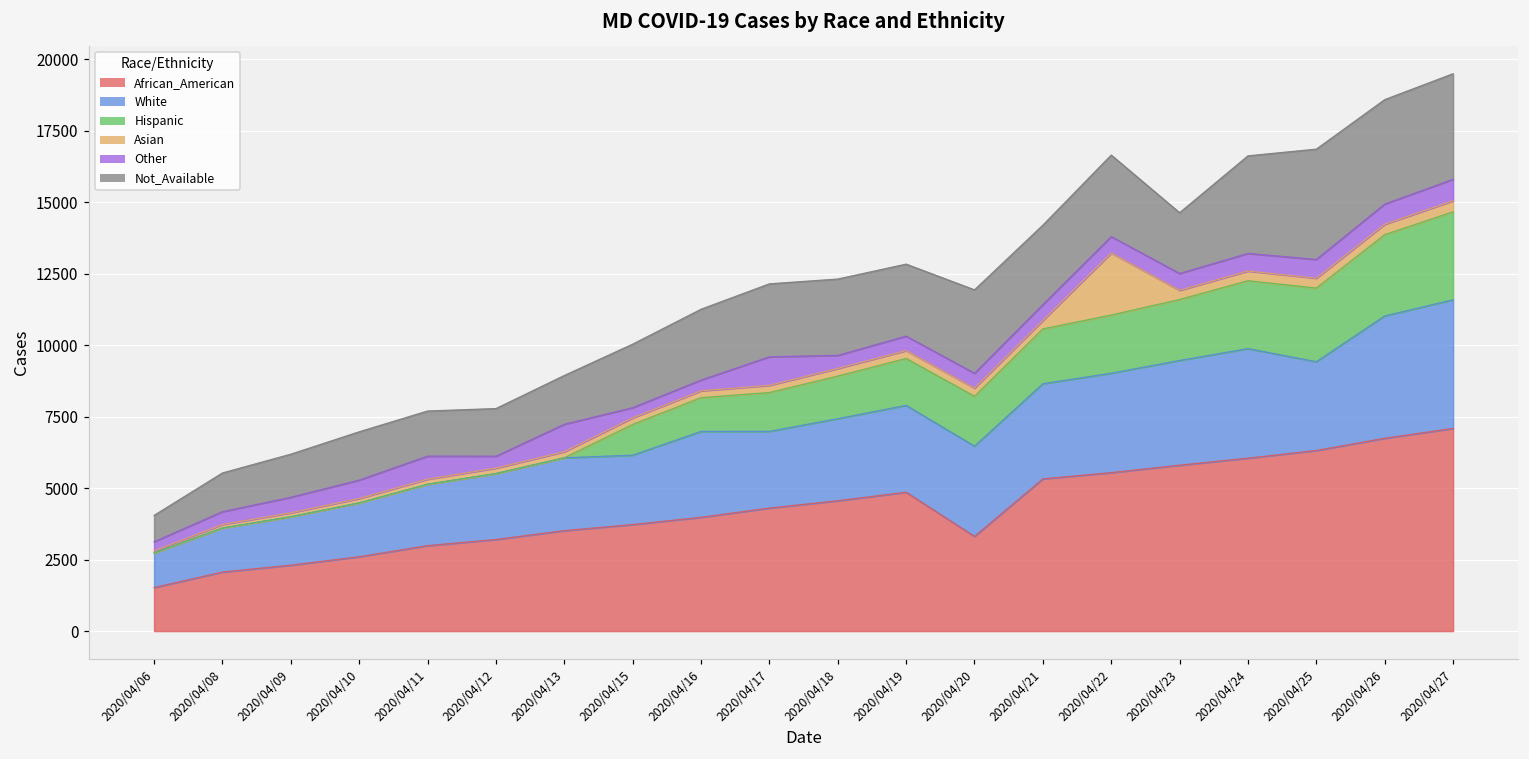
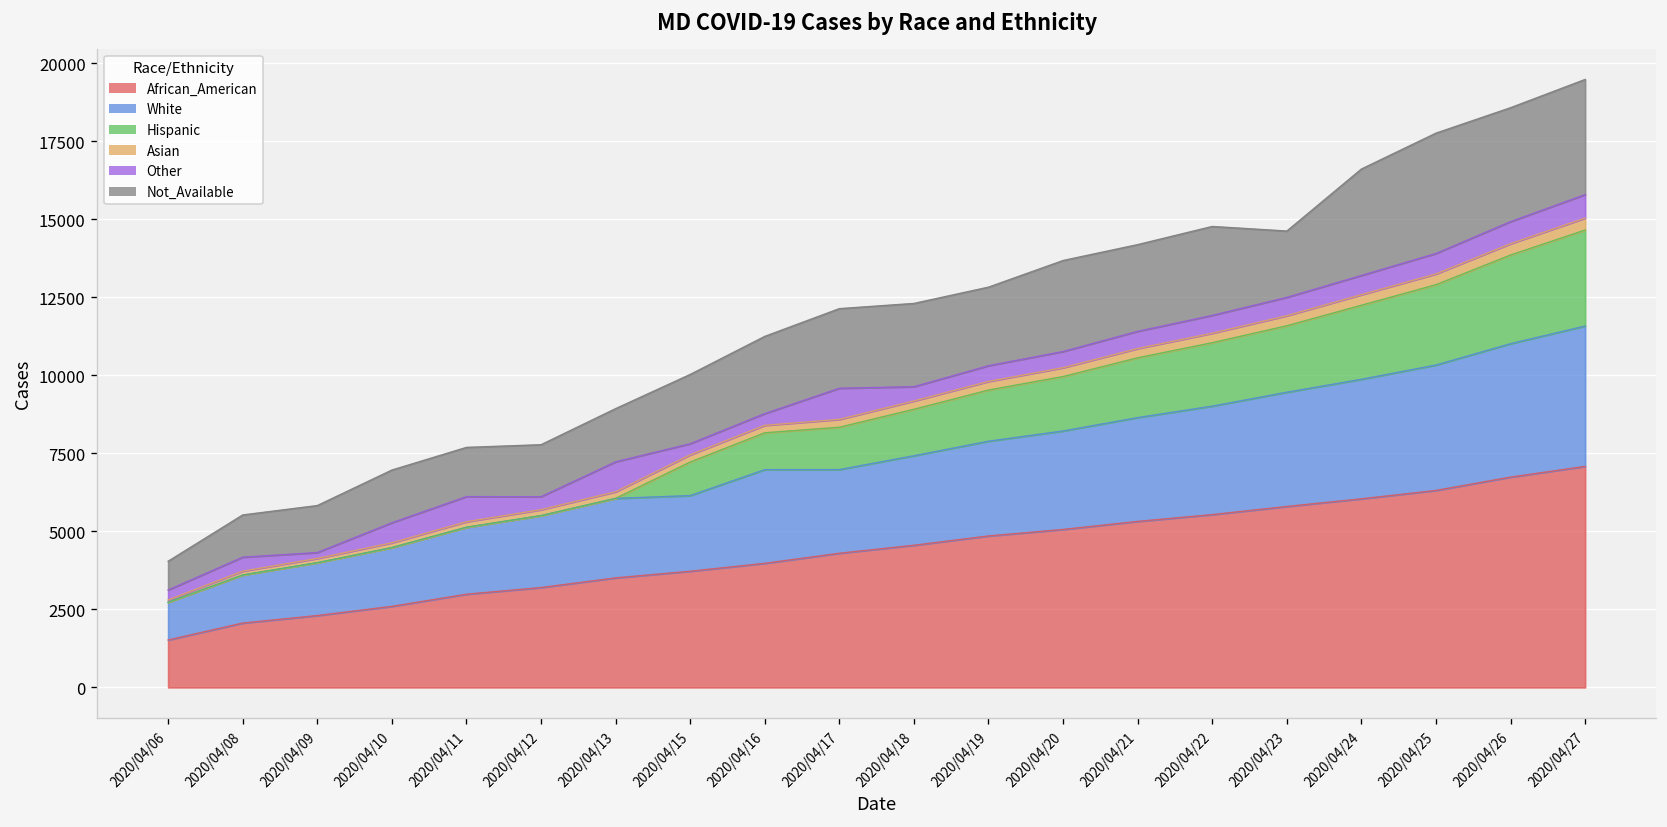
Other, 2020/04/09: 500 -> 200
African_American, 2020/04/20: 3300 -> 5100
Asian, 2020/04/22: 2200 -> 300
White, 2020/04/25: 3100 -> 4000
